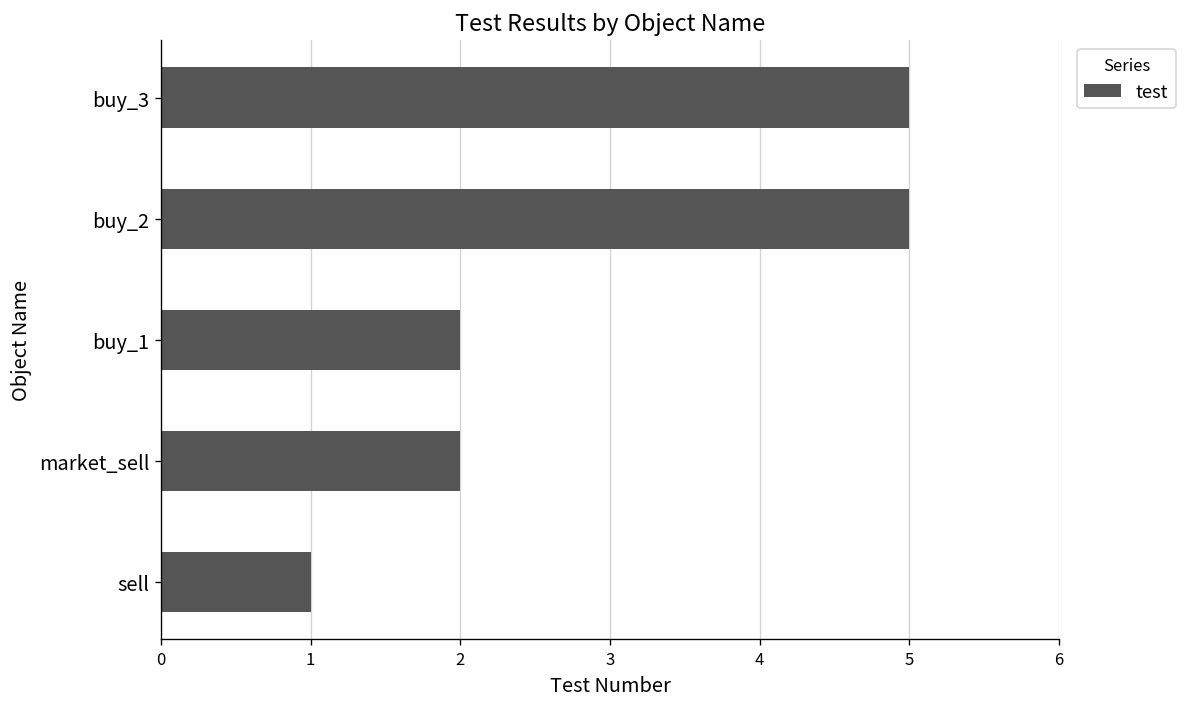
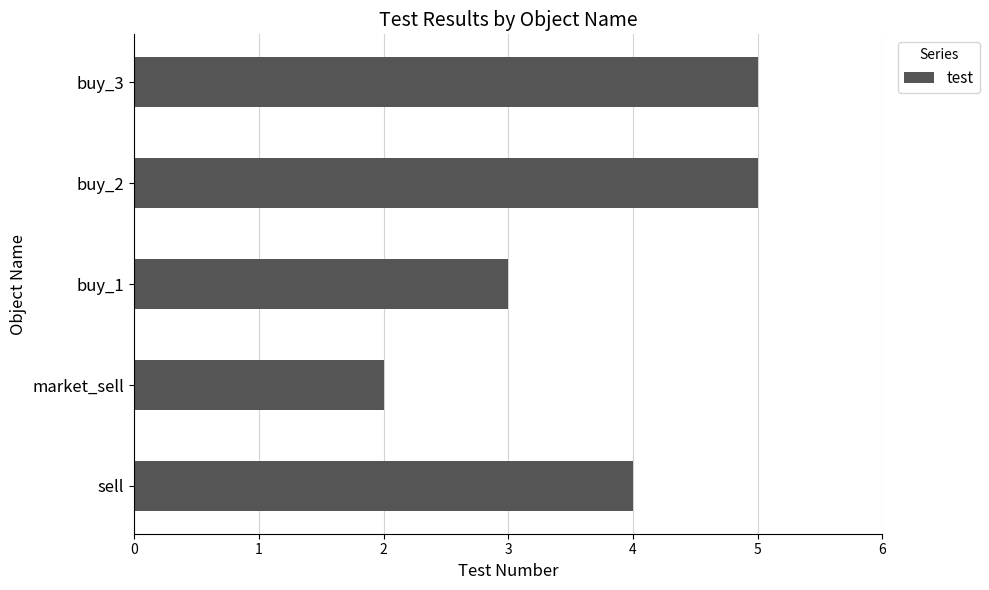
buy_1: 2 -> 3
sell: 1 -> 4
